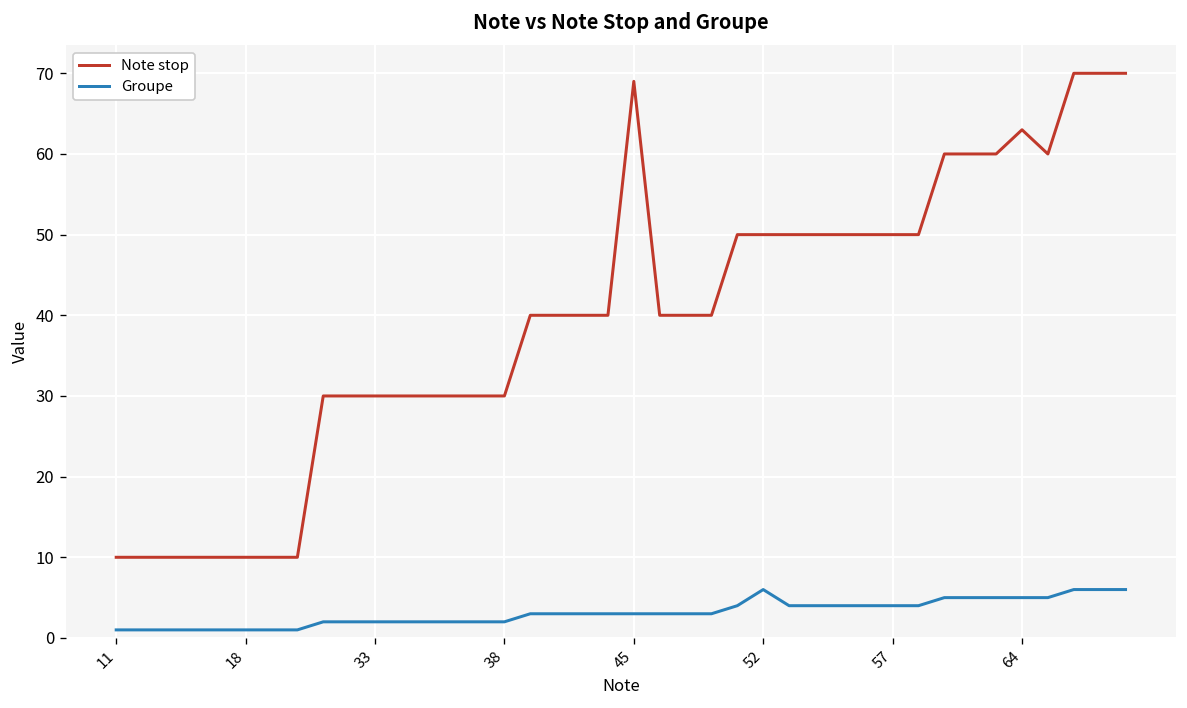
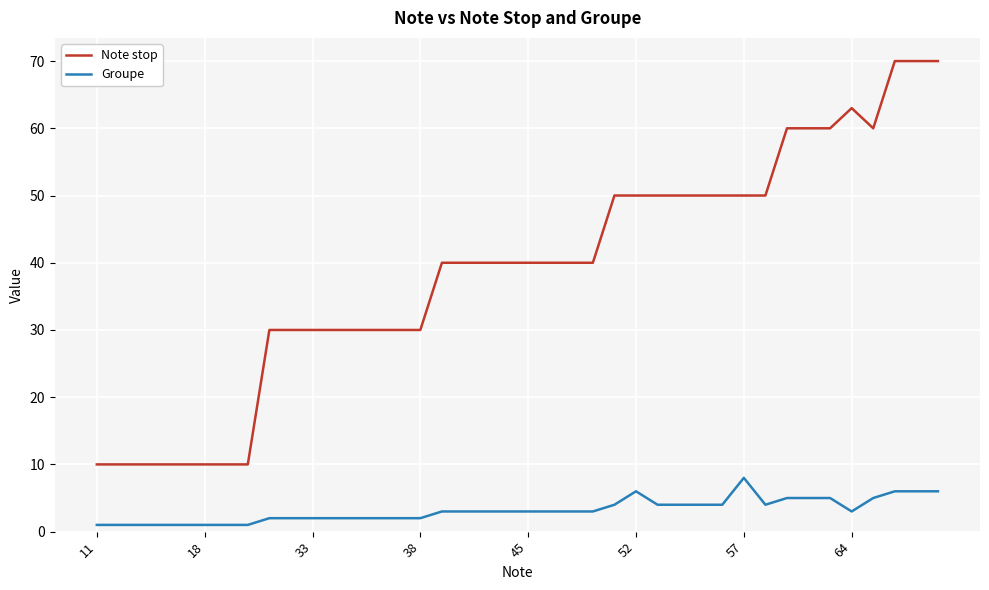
Note stop, 45: 69 -> 40
Groupe, 57: 4 -> 8
Groupe, 64: 5 -> 3
